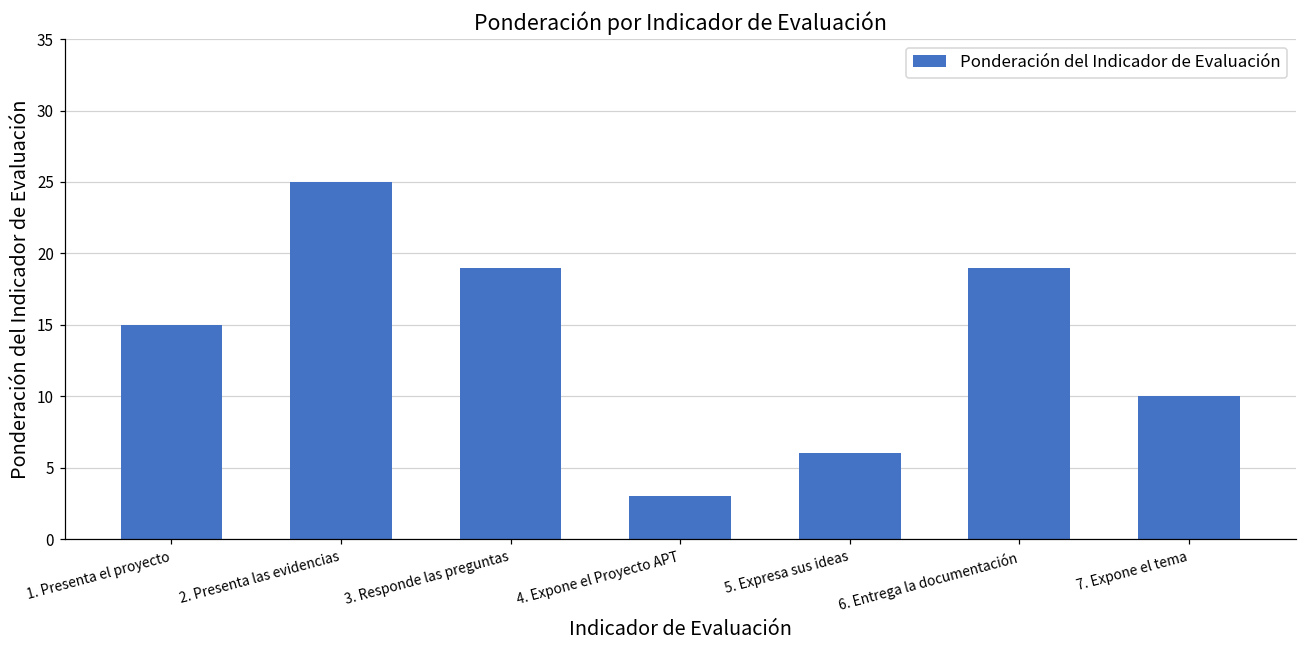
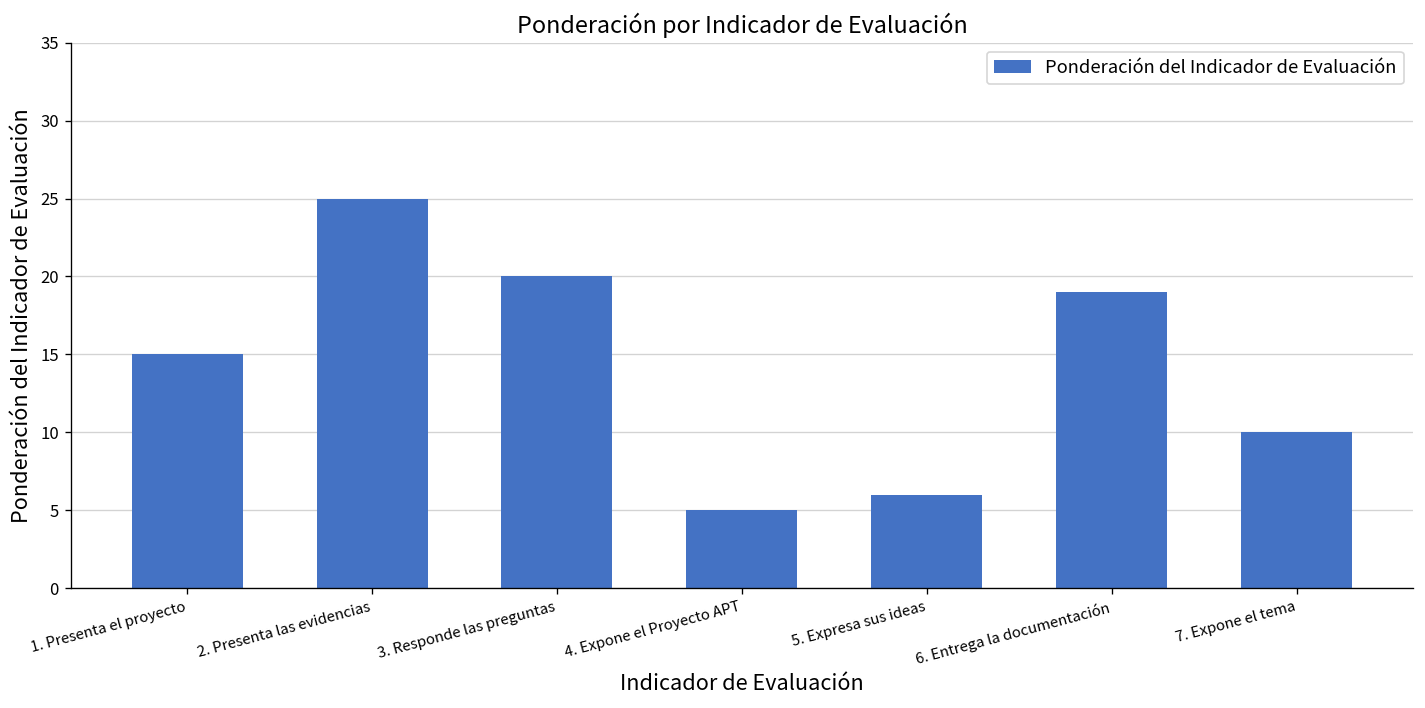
3. Responde las preguntas: 19 -> 20
4. Expone el Proyecto APT: 3 -> 5
